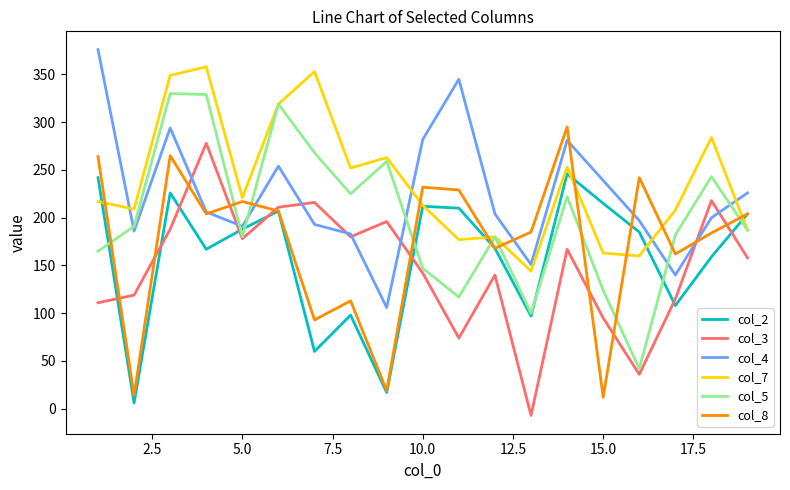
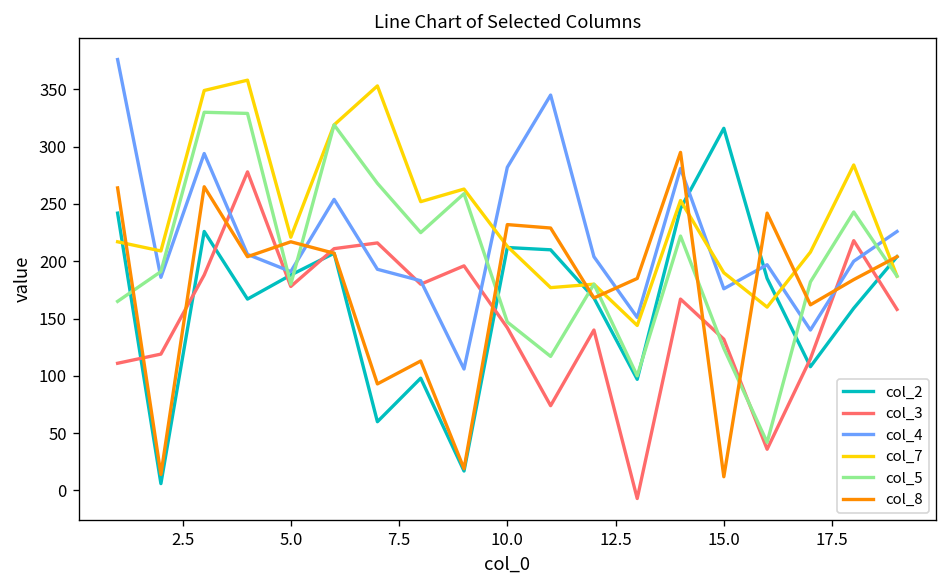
col_2, 15.0: 220 -> 320
col_3, 15.0: 100 -> 130
col_4, 15.0: 240 -> 180
col_7, 15.0: 160 -> 190
